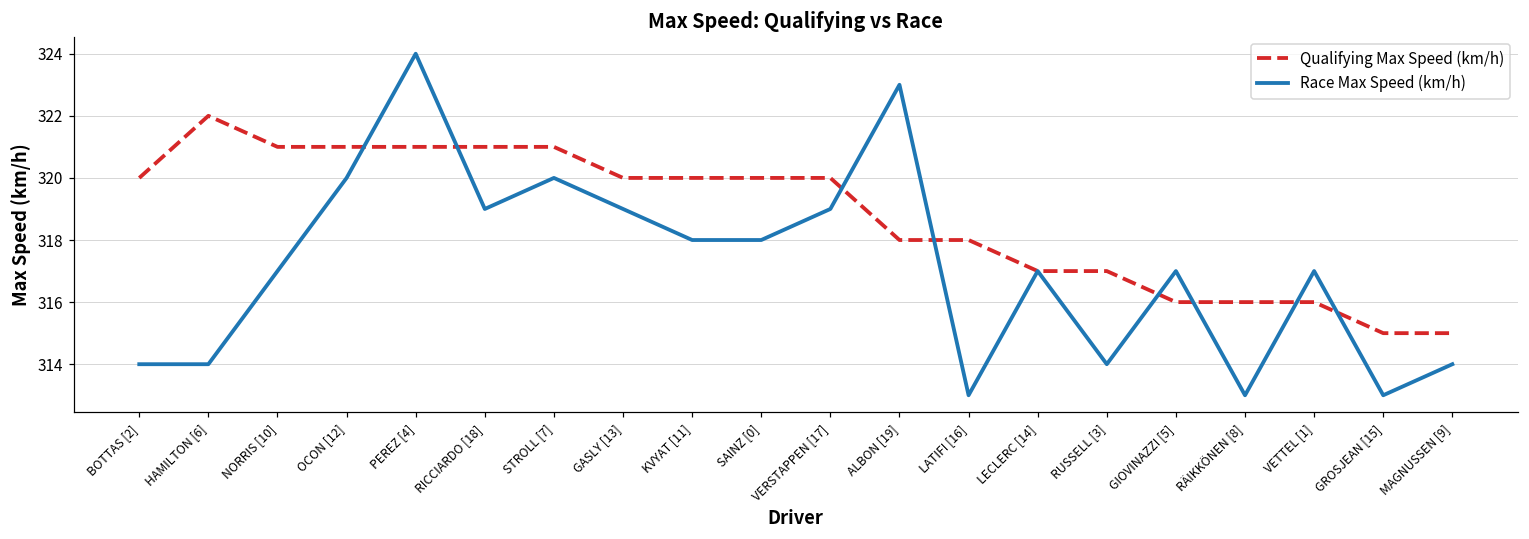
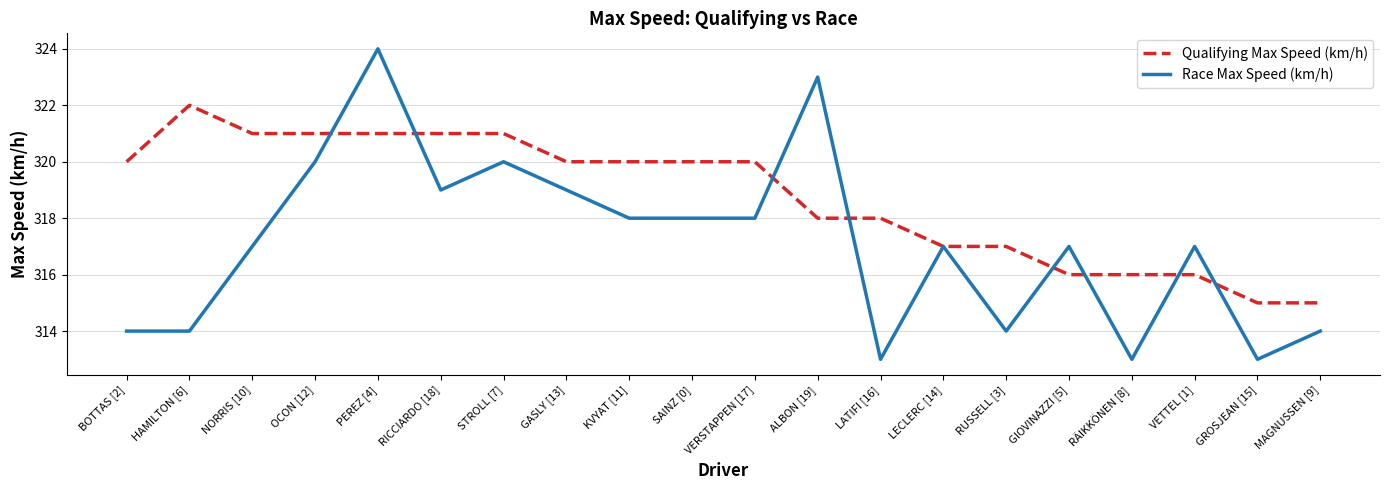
Race Max Speed (km/h), VERSTAPPEN [17]: 319 -> 318
